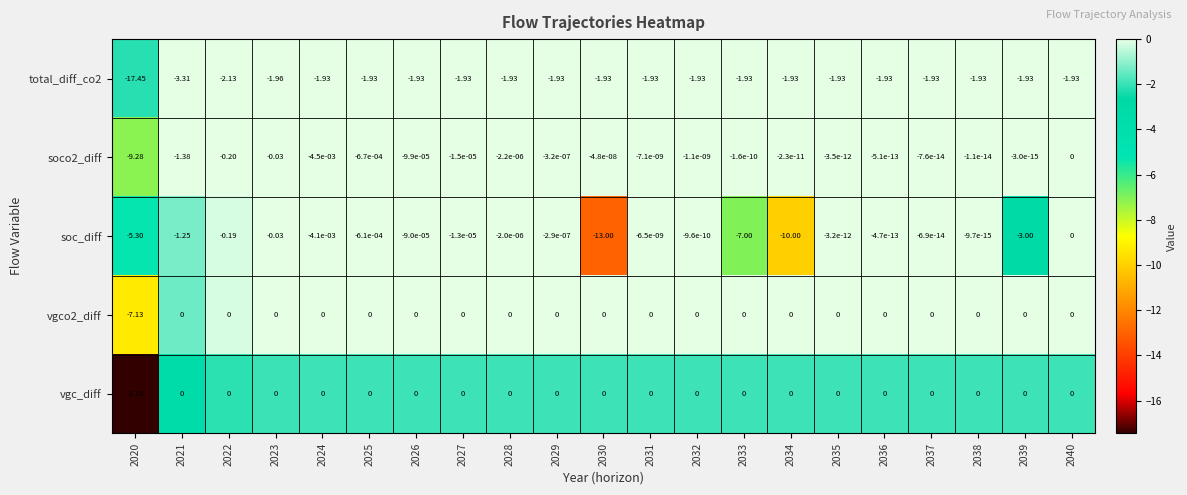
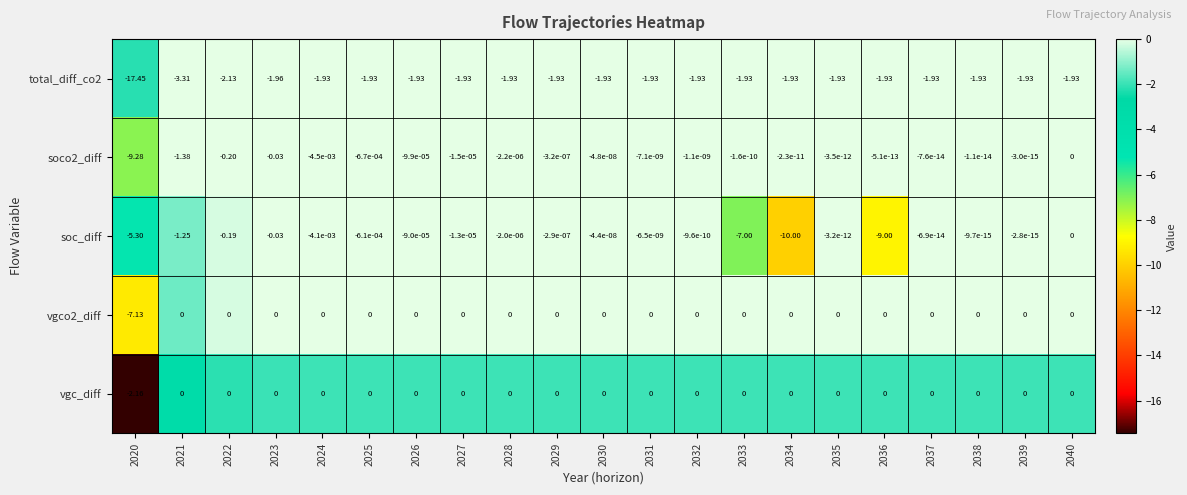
soc_diff, 2030: -13.00 -> -4.4e-08
soc_diff, 2036: -4.7e-13 -> -9.00
soc_diff, 2039: -3.00 -> -2.8e-15
